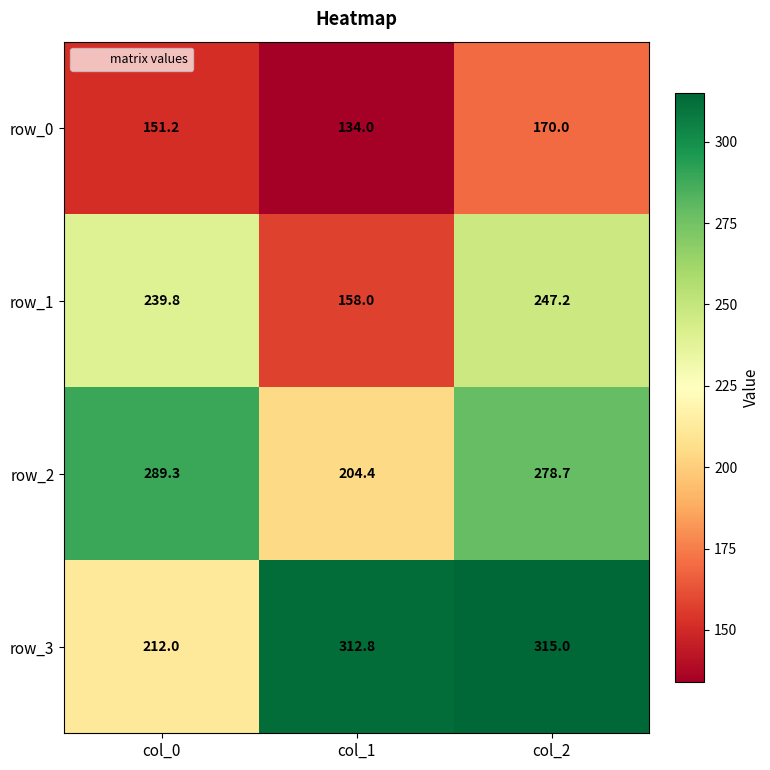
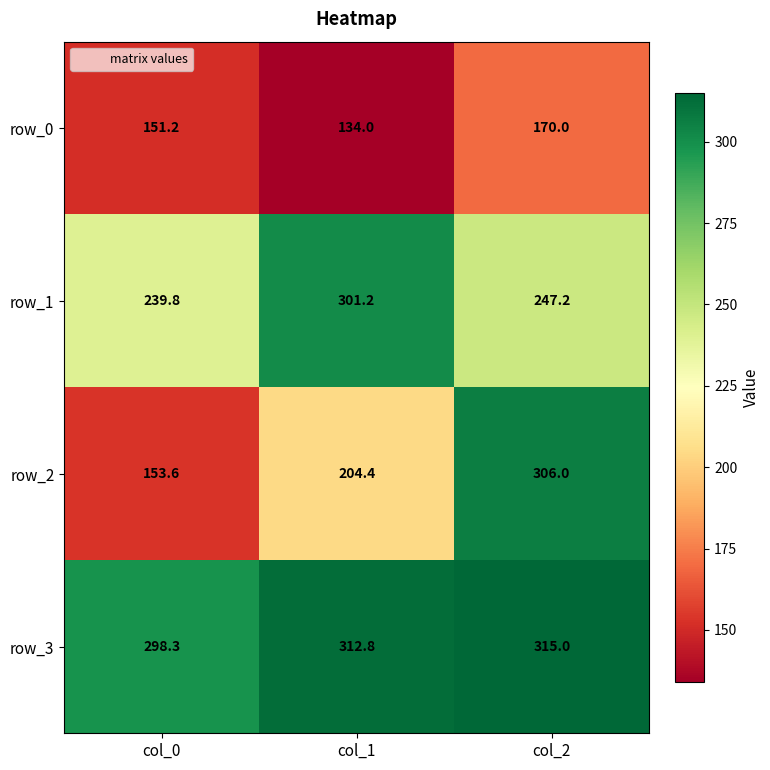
row_1, col_1: 158.0 -> 301.2
row_2, col_0: 289.3 -> 153.6
row_2, col_2: 278.7 -> 306.0
row_3, col_0: 212.0 -> 298.3
